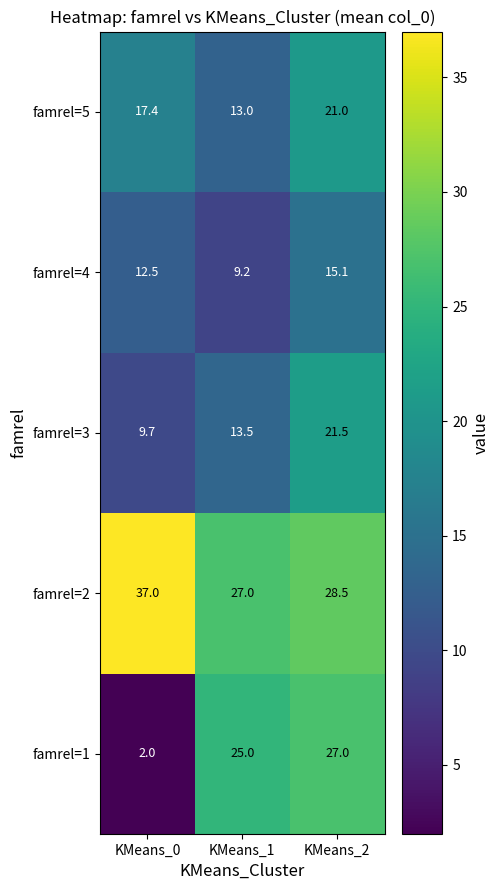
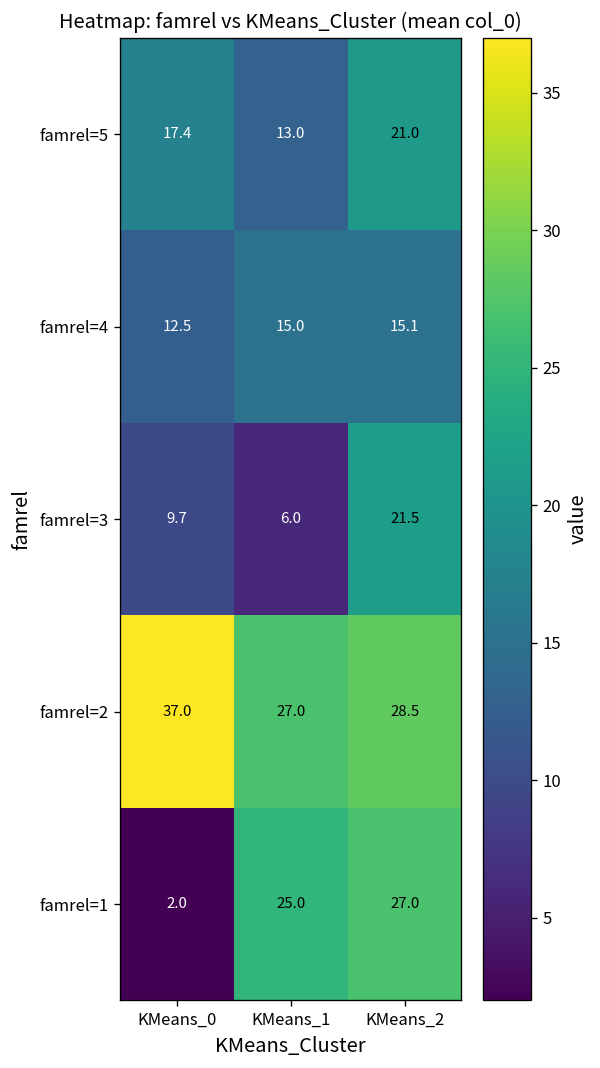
famrel=4, KMeans_1: 9.2 -> 15.0
famrel=3, KMeans_1: 13.5 -> 6.0
